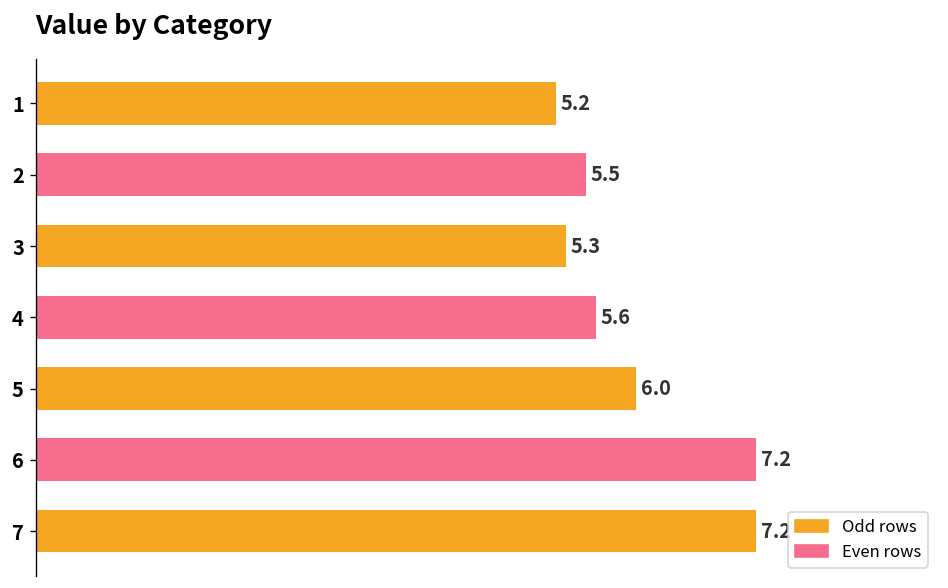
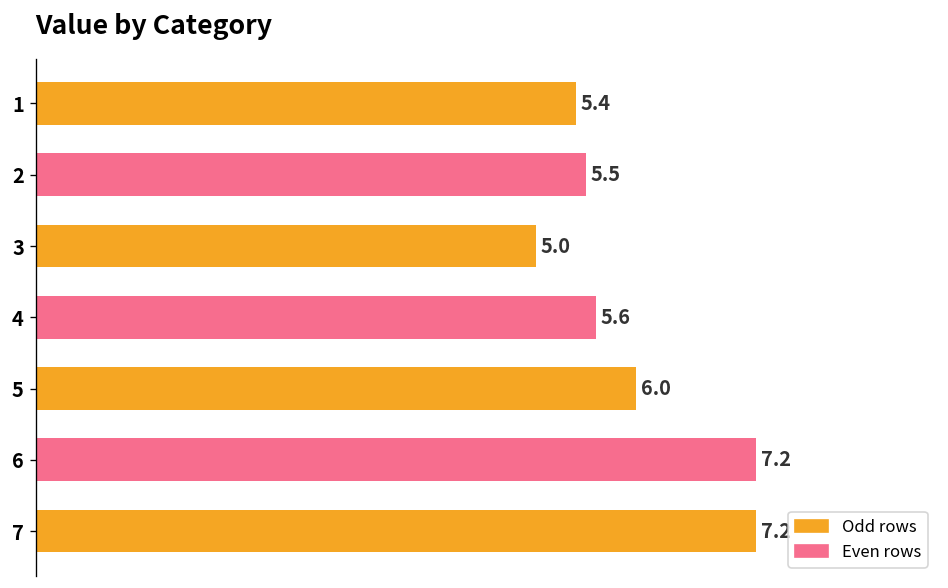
1: 5.2 -> 5.4
3: 5.3 -> 5.0
